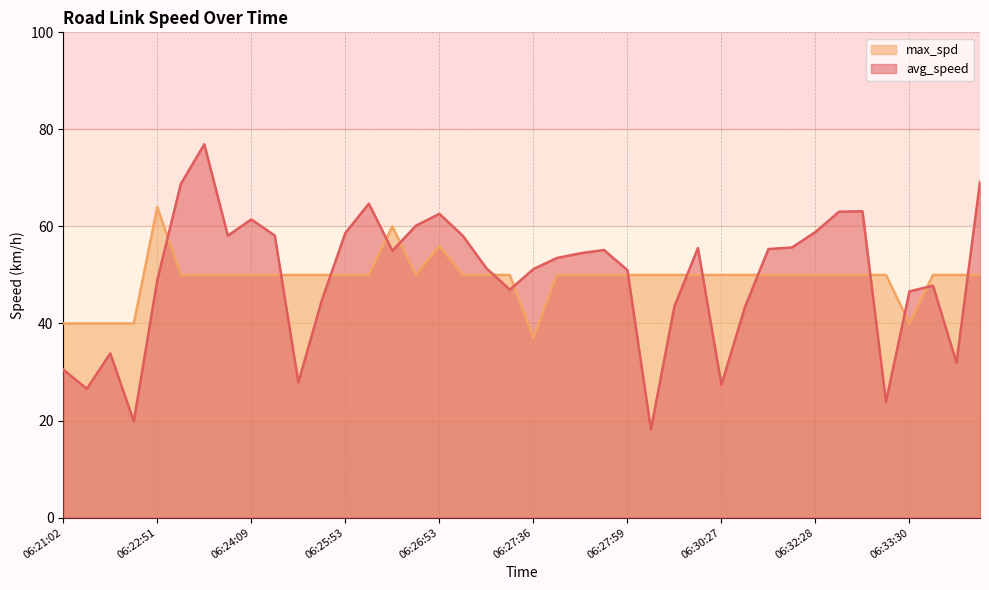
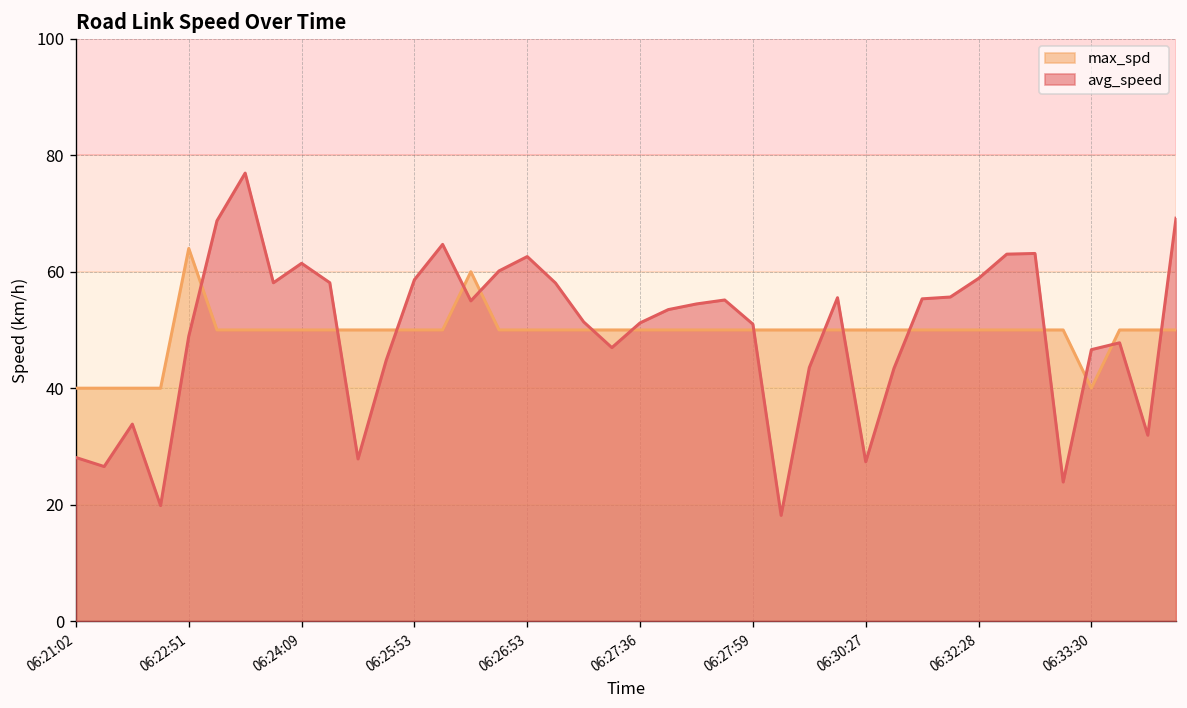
avg_speed, 06:21:02: 31 -> 28
max_spd, 06:26:53: 56 -> 50
max_spd, 06:27:36: 37 -> 50
